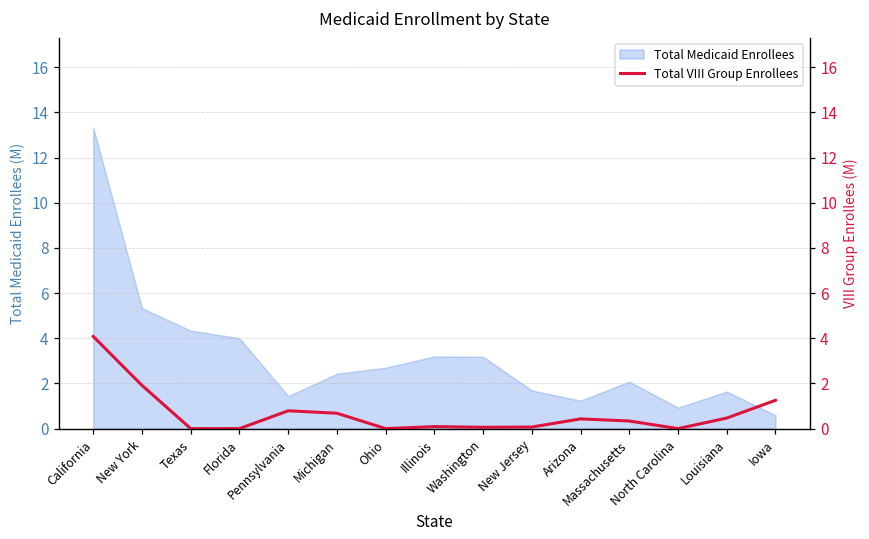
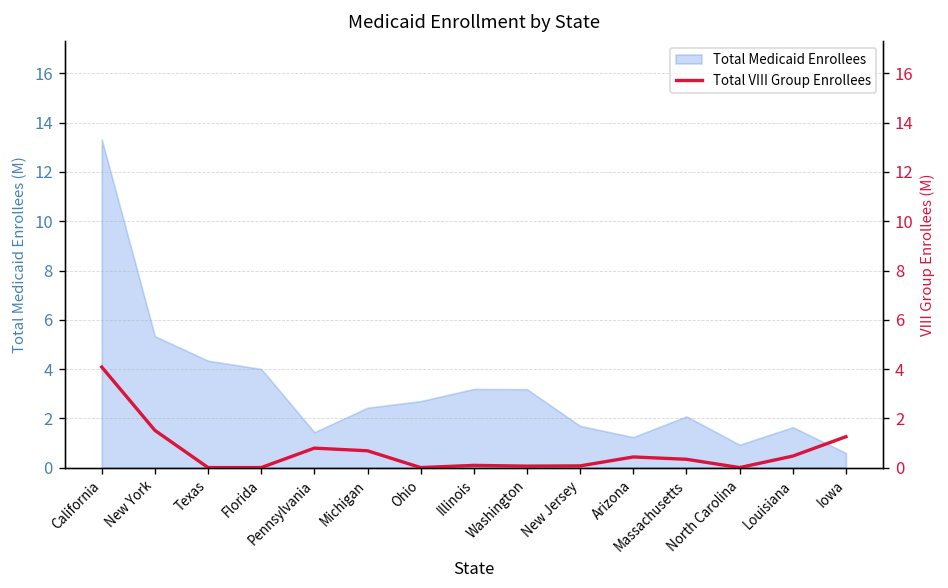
Total VIII Group Enrollees, New York: 1.9 -> 1.5
